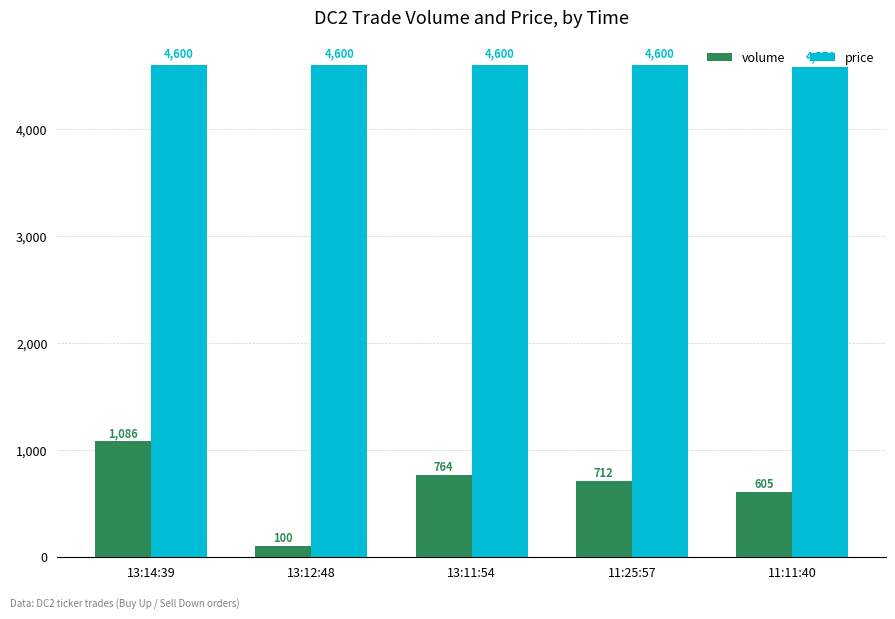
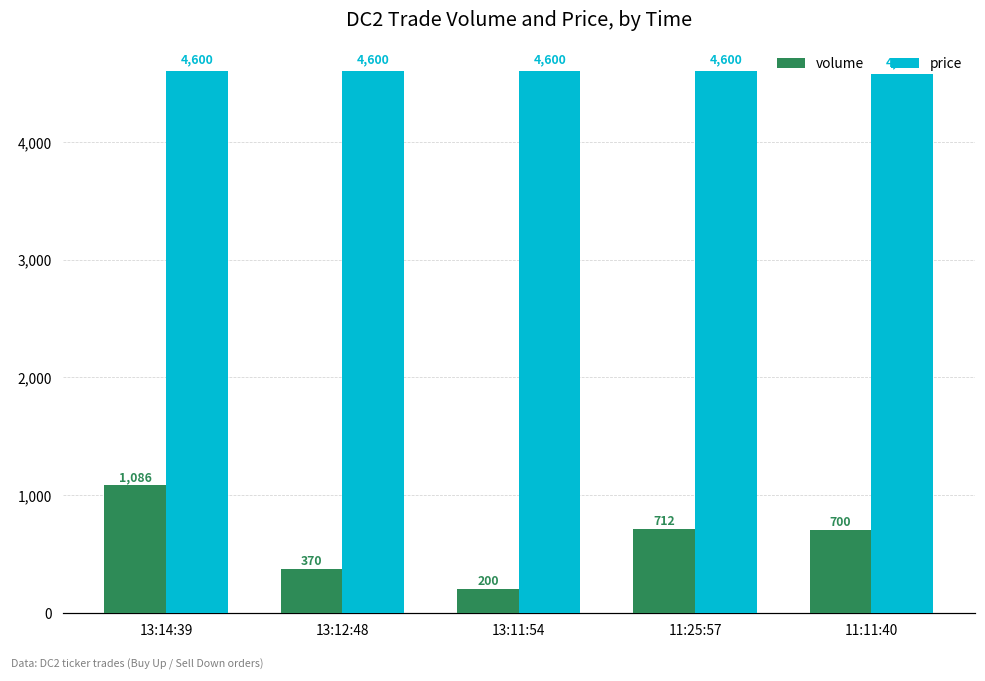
volume, 13:12:48: 100 -> 370
volume, 13:11:54: 764 -> 200
volume, 11:11:40: 605 -> 700
